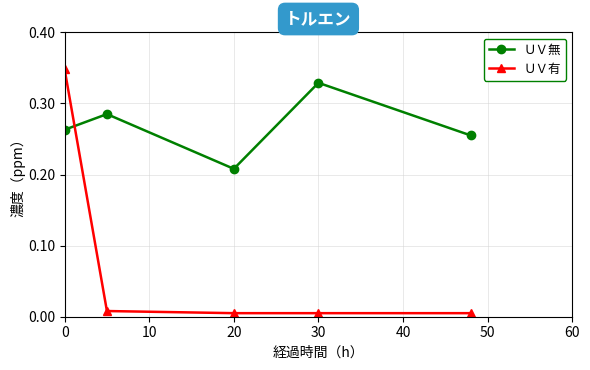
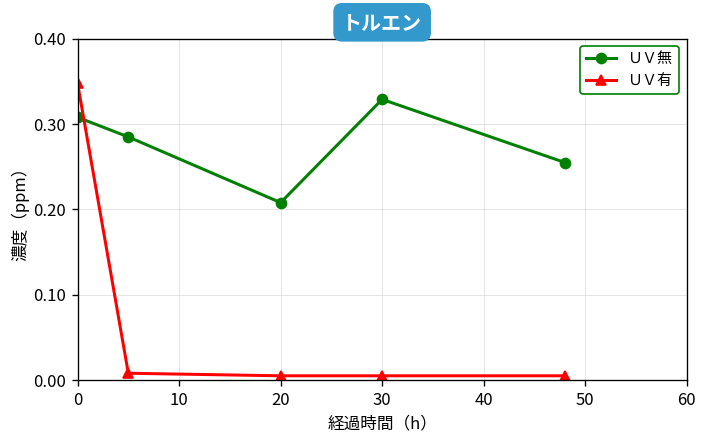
ＵＶ無, 0: 0.26 -> 0.31
